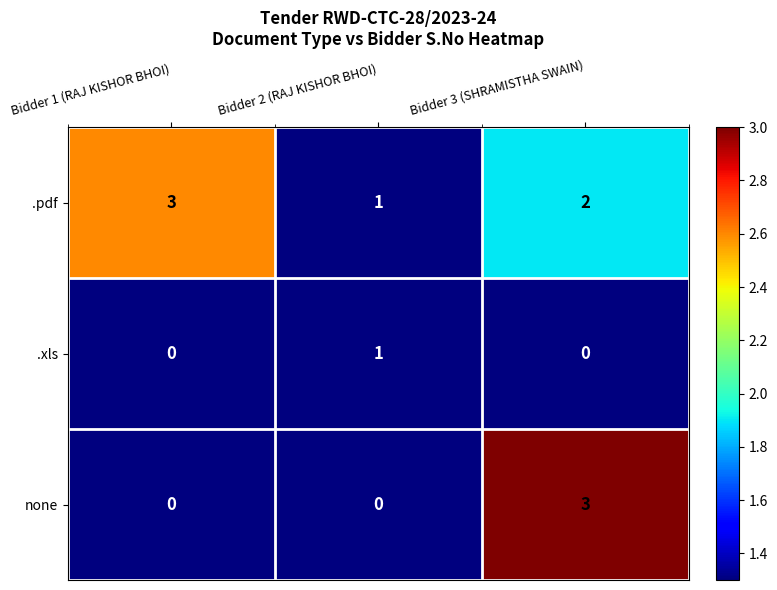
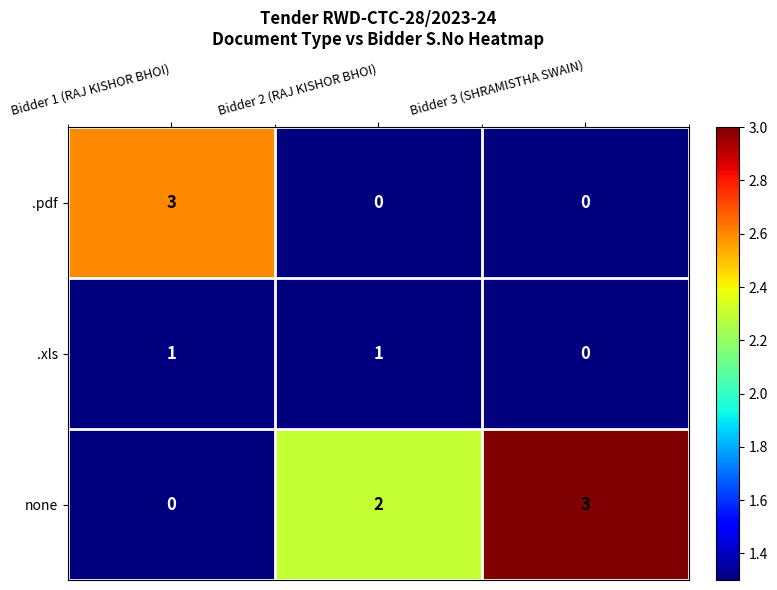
.pdf, Bidder 2 (RAJ KISHOR BHOI): 1 -> 0
.pdf, Bidder 3 (SHRAMISTHA SWAIN): 2 -> 0
.xls, Bidder 1 (RAJ KISHOR BHOI): 0 -> 1
none, Bidder 2 (RAJ KISHOR BHOI): 0 -> 2
